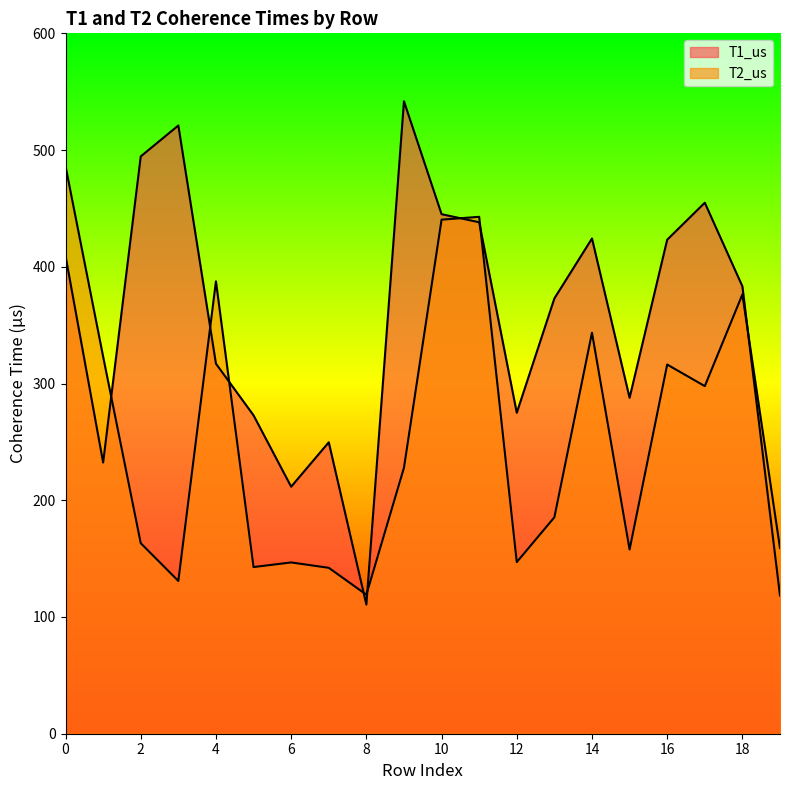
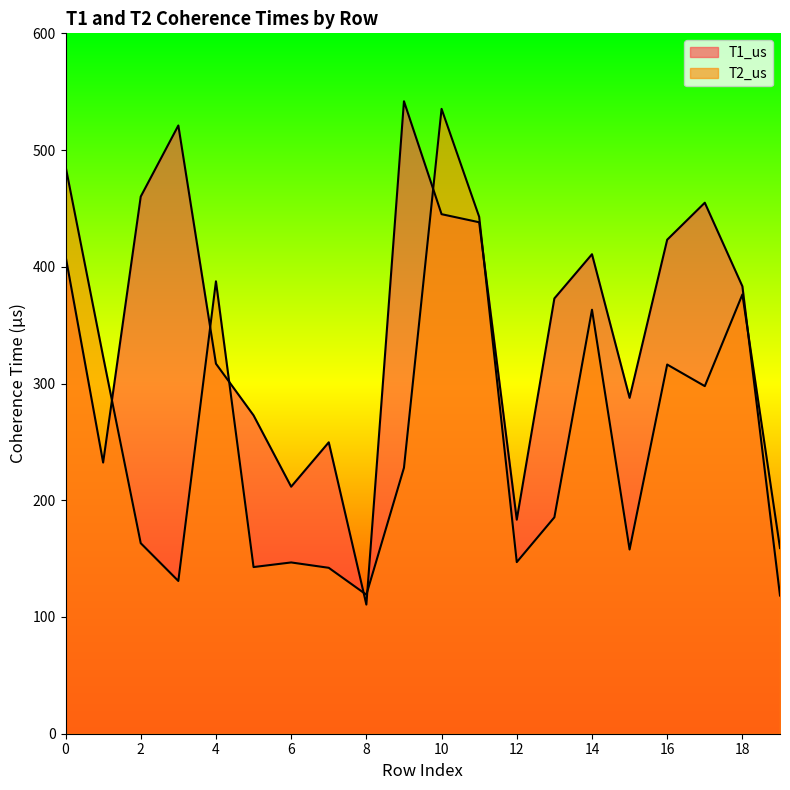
T1_us, 2: 495 -> 460
T2_us, 10: 440 -> 535
T1_us, 12: 275 -> 183
T1_us, 14: 424 -> 411
T2_us, 14: 344 -> 363
